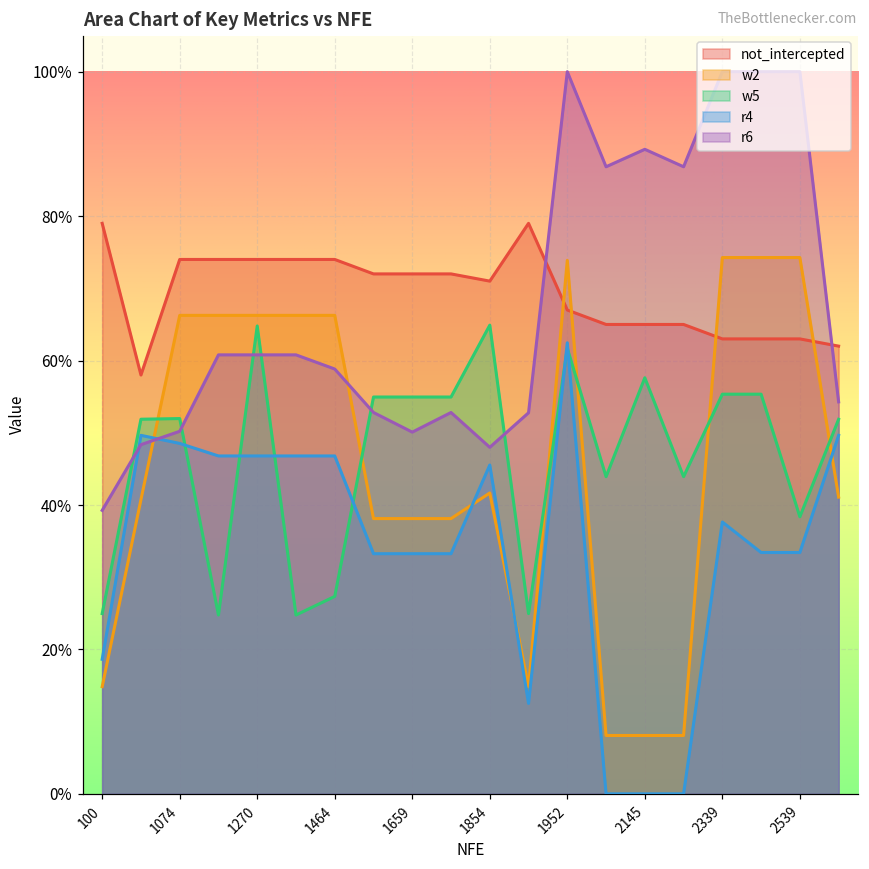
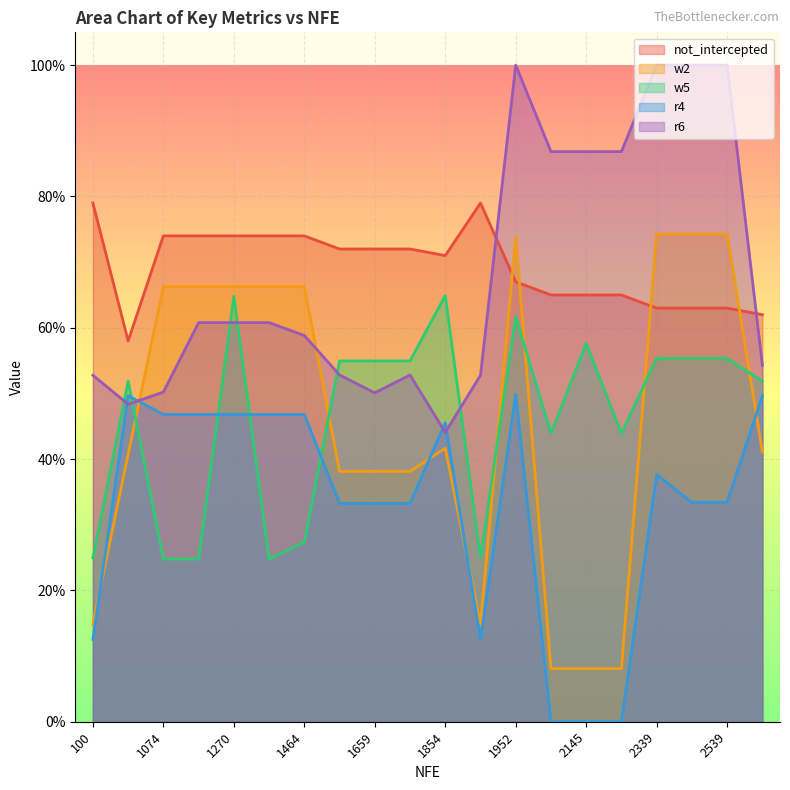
r4, 100: 19% -> 13%
r6, 100: 39% -> 53%
w5, 1074: 52% -> 25%
r4, 1074: 49% -> 47%
r6, 1854: 48% -> 44%
r4, 1952: 62% -> 50%
r6, 2145: 89% -> 87%
w5, 2539: 38% -> 55%
